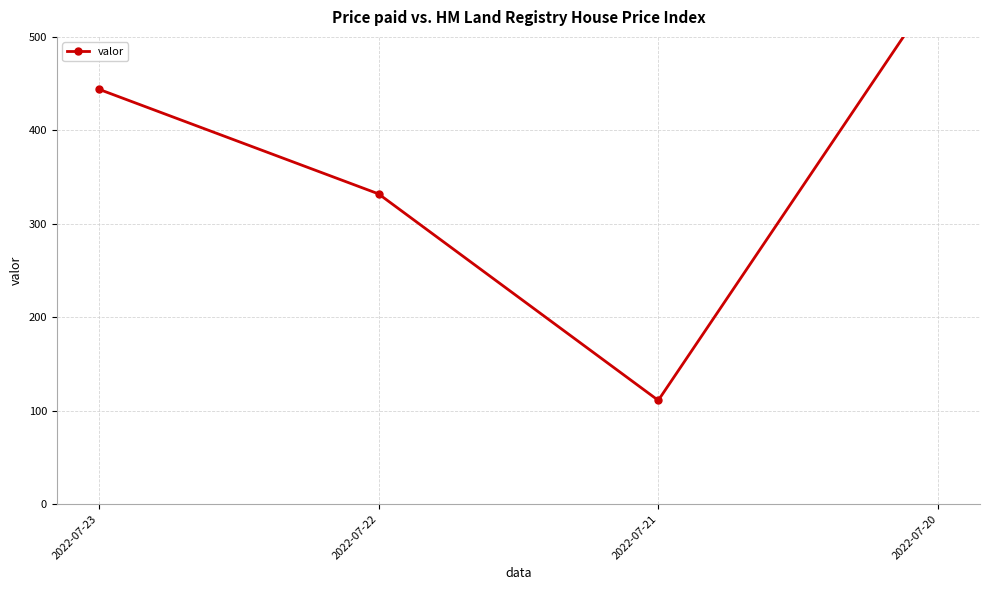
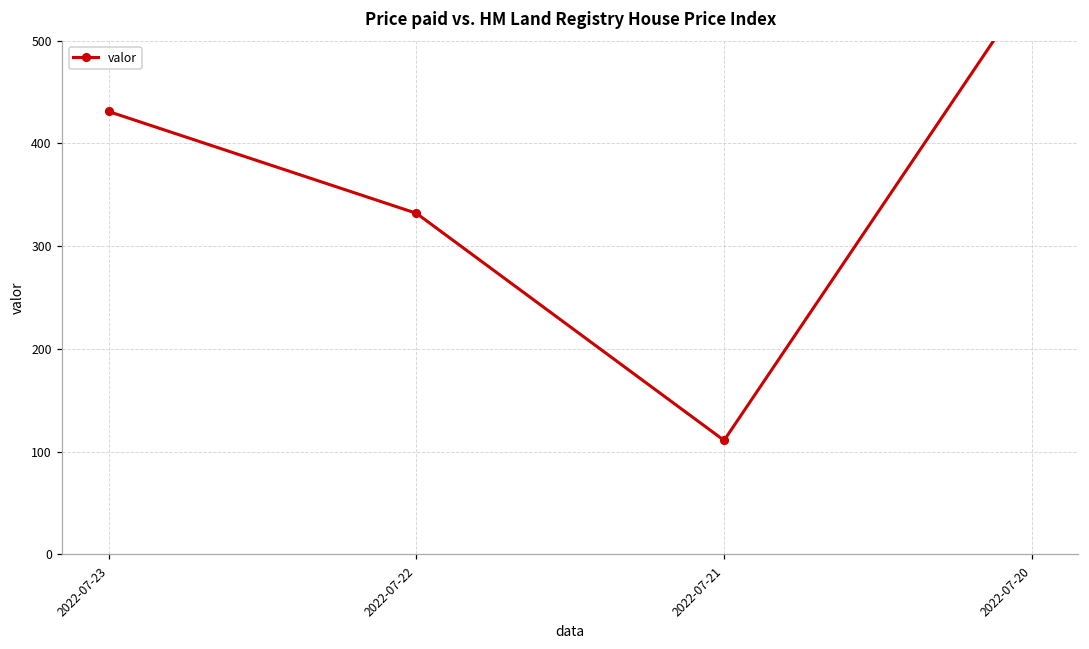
2022-07-23: 440 -> 430
